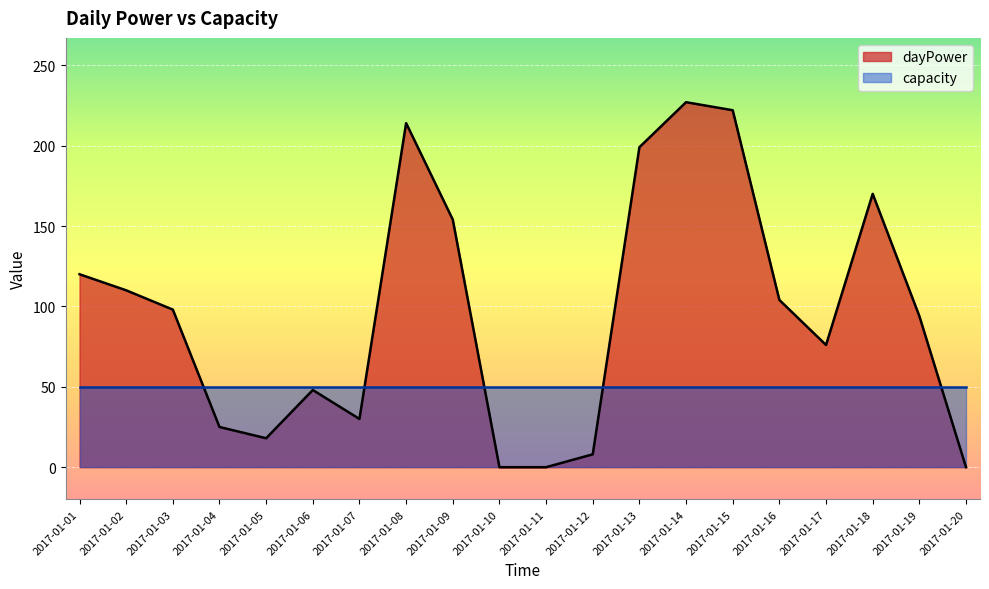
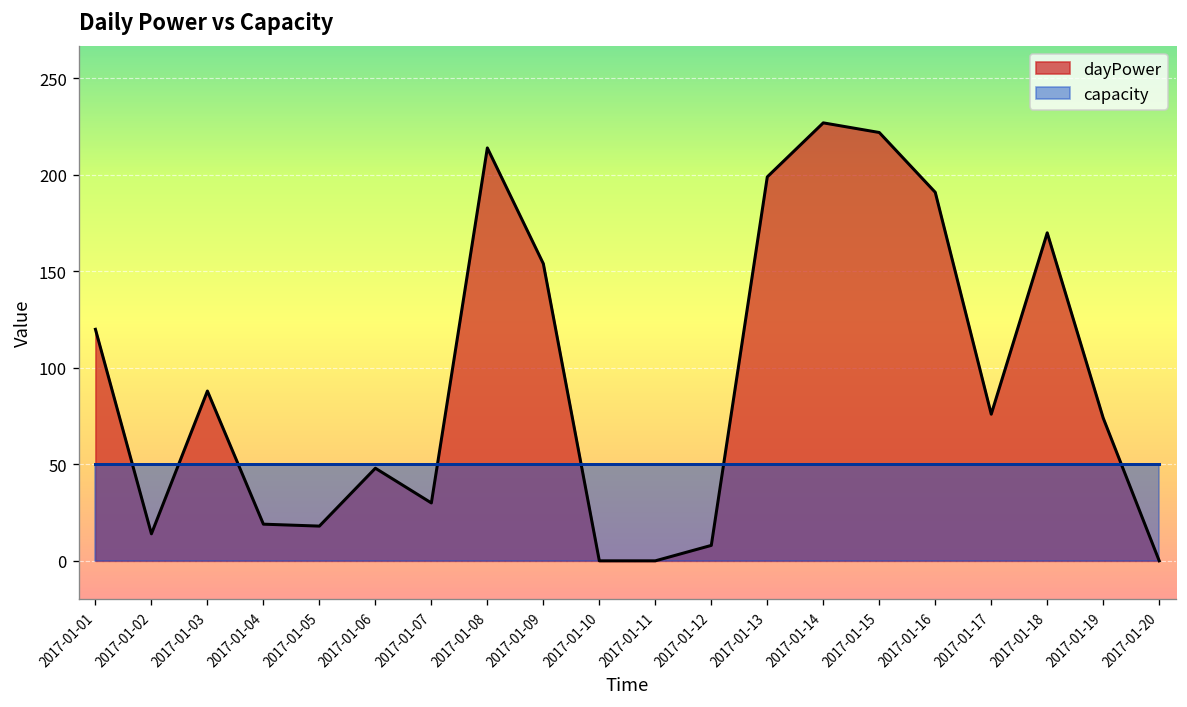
dayPower, 2017-01-02: 110 -> 14
dayPower, 2017-01-03: 98 -> 88
dayPower, 2017-01-04: 25 -> 19
dayPower, 2017-01-16: 104 -> 191
dayPower, 2017-01-19: 94 -> 74
